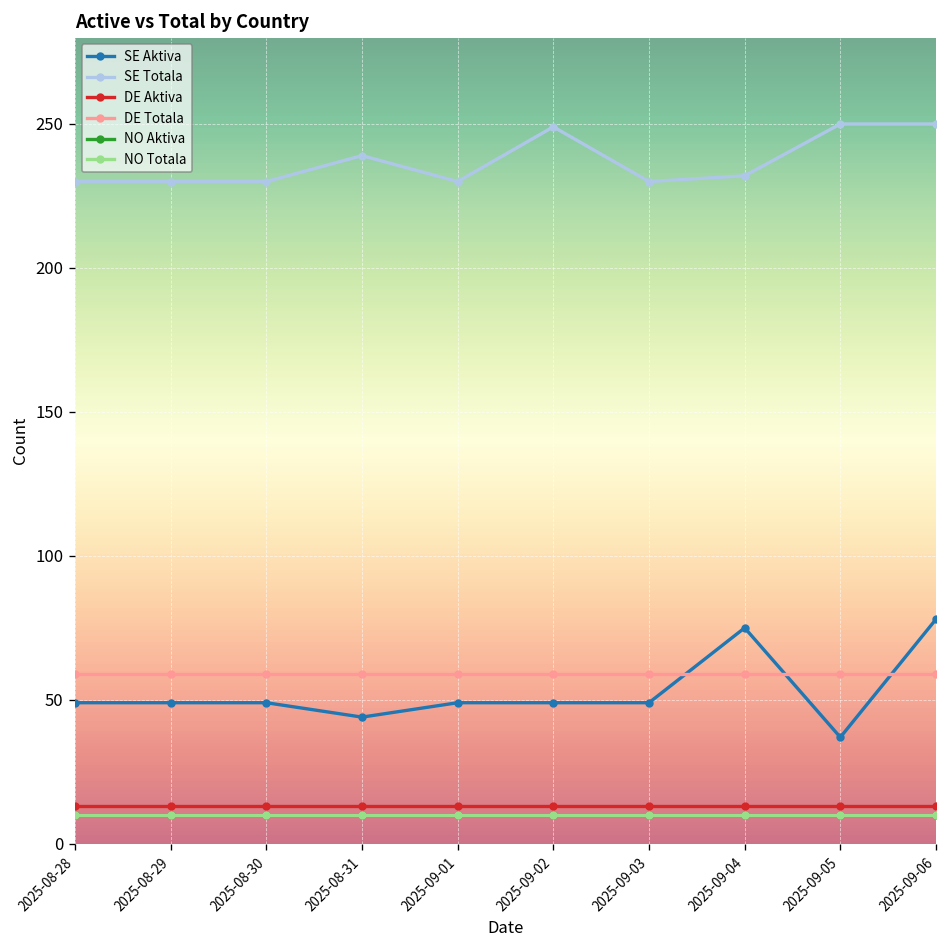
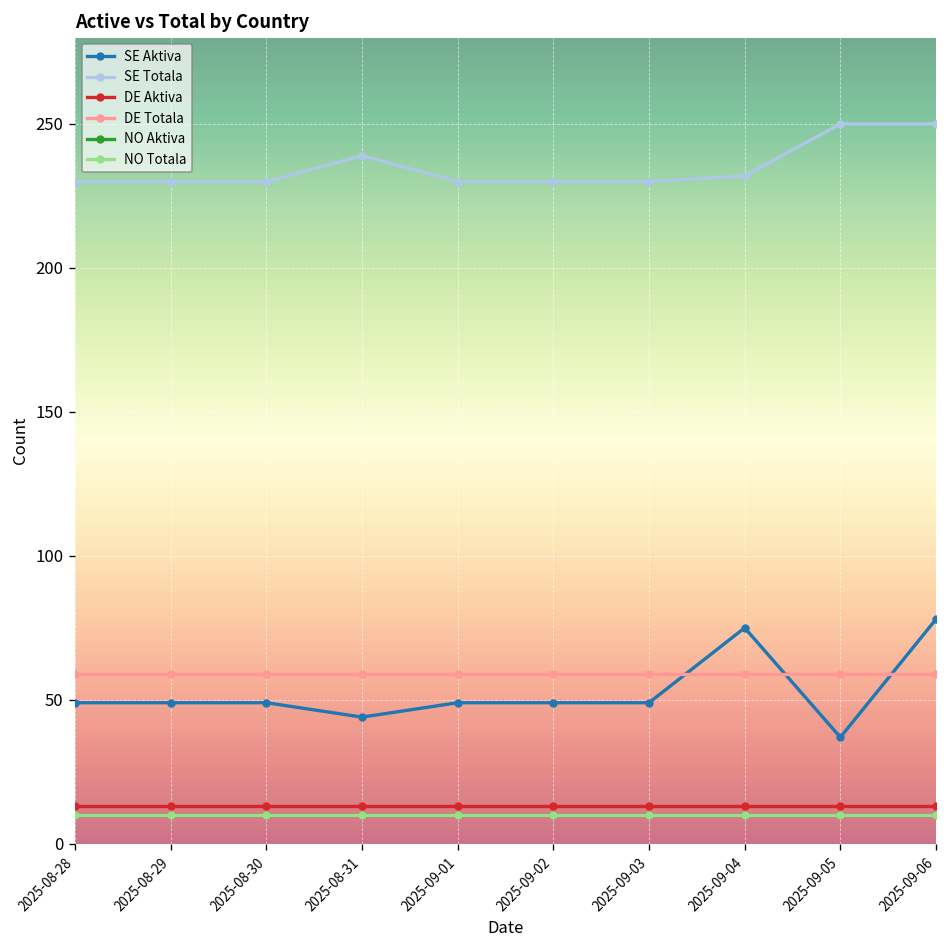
SE Totala, 2025-09-02: 249 -> 230
